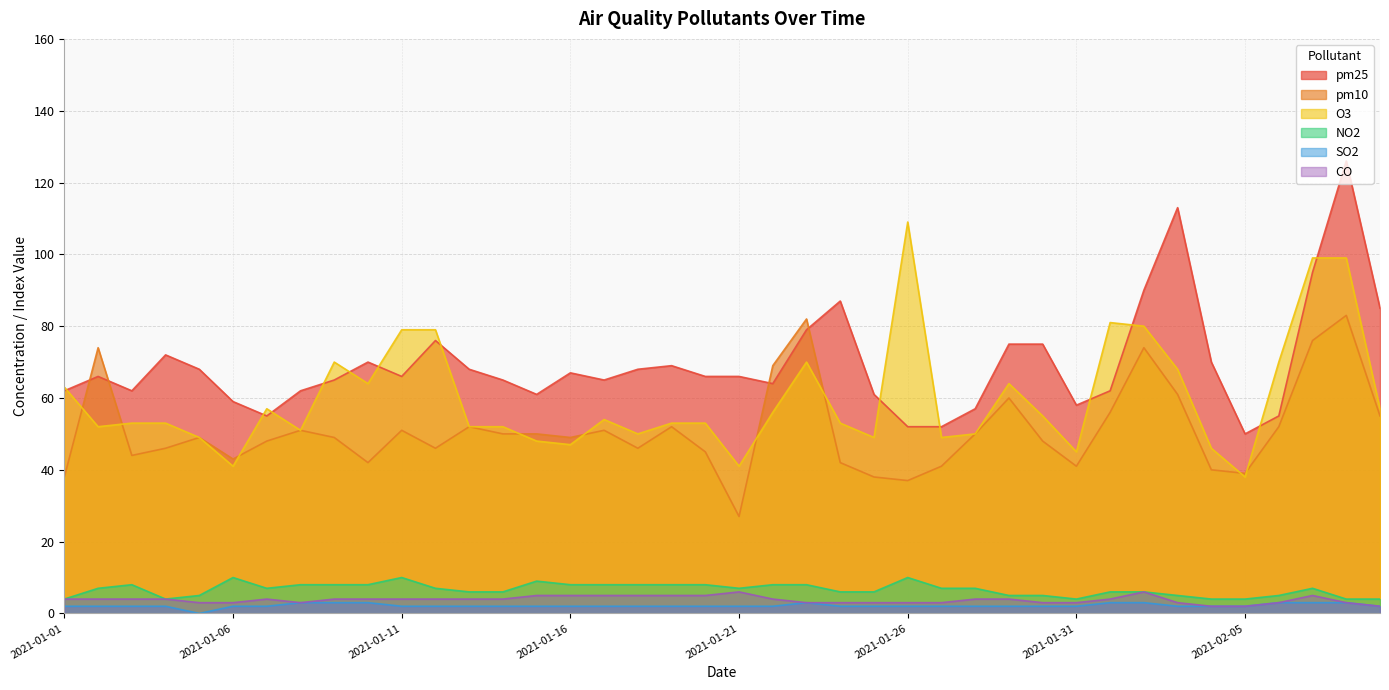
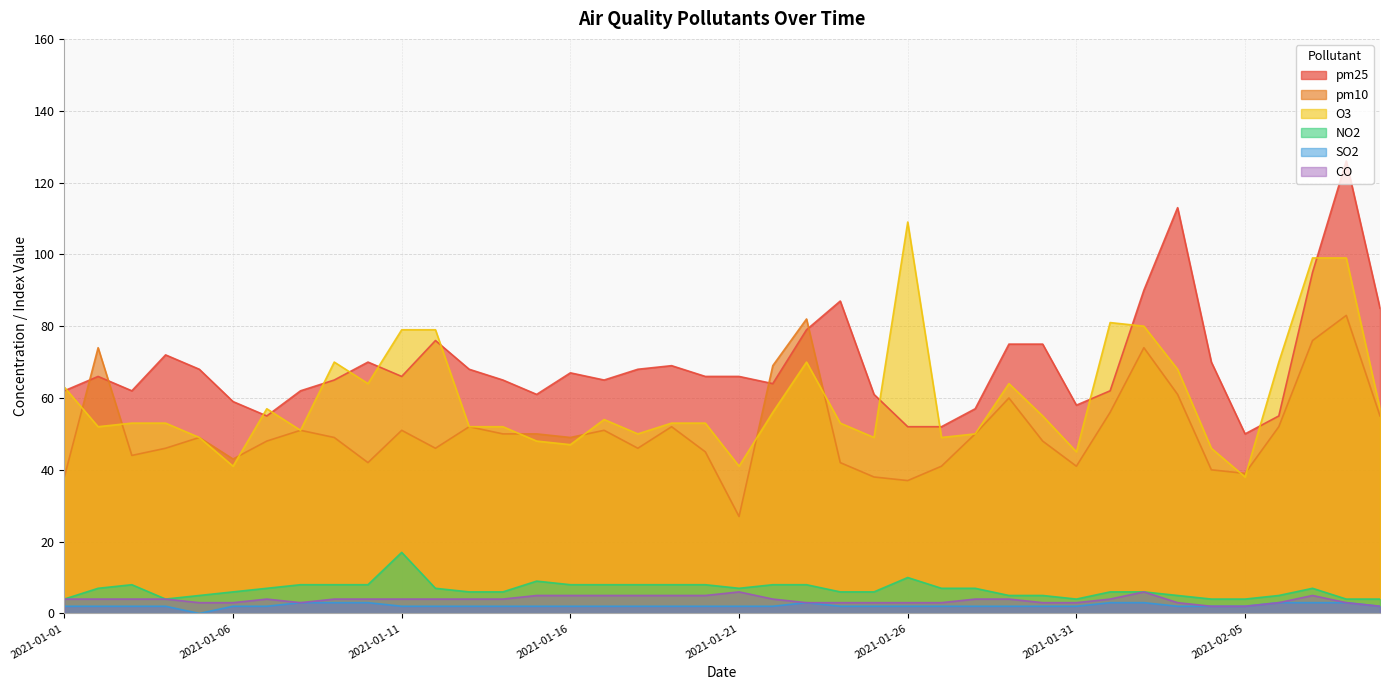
NO2, 2021-01-06: 10 -> 6
NO2, 2021-01-11: 10 -> 17
